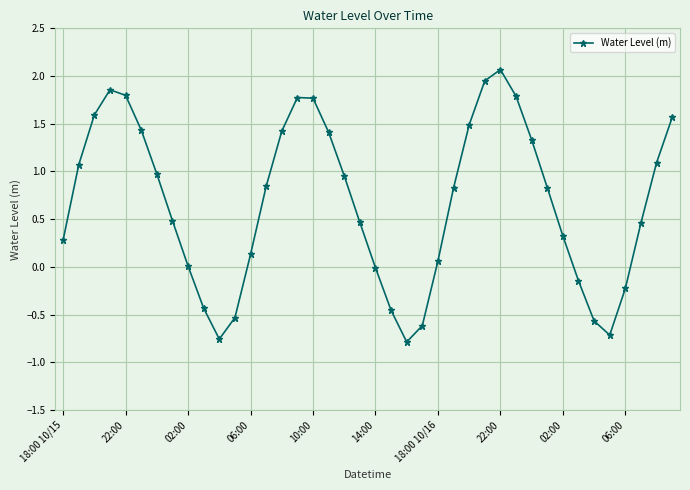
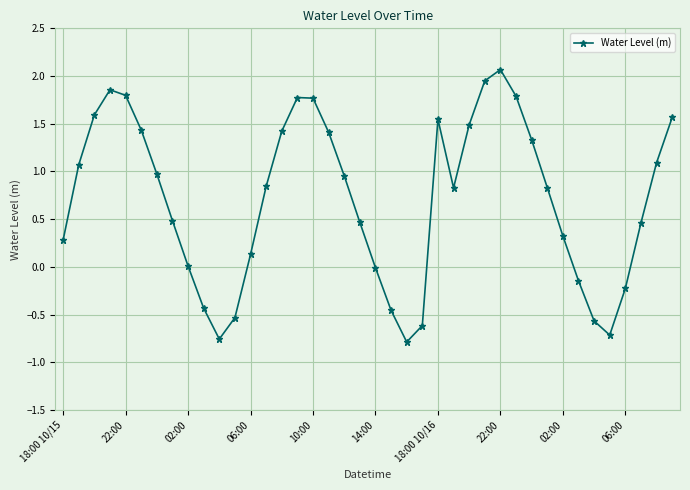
18:00 10/16: 0.1 -> 1.5
